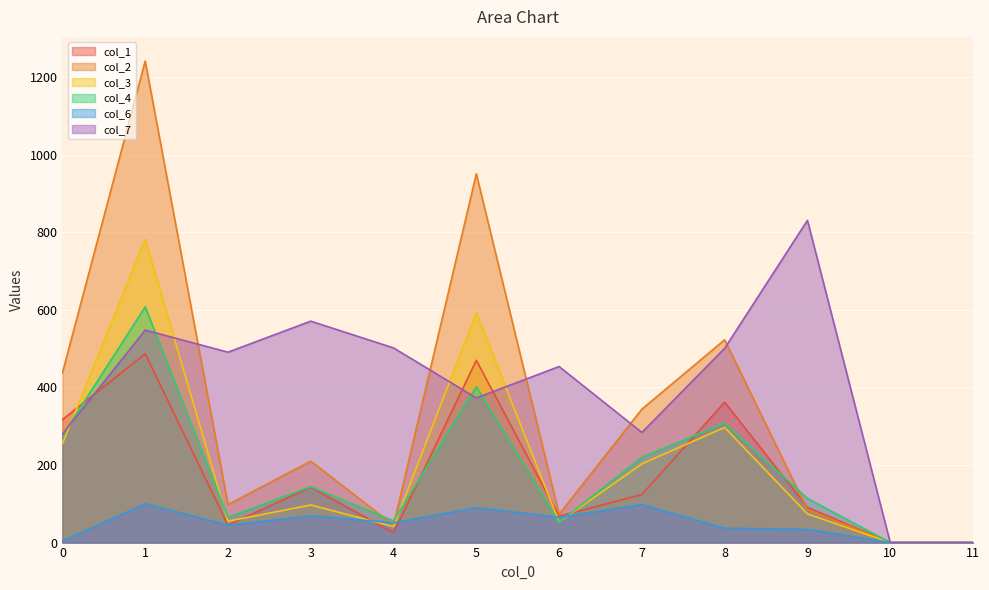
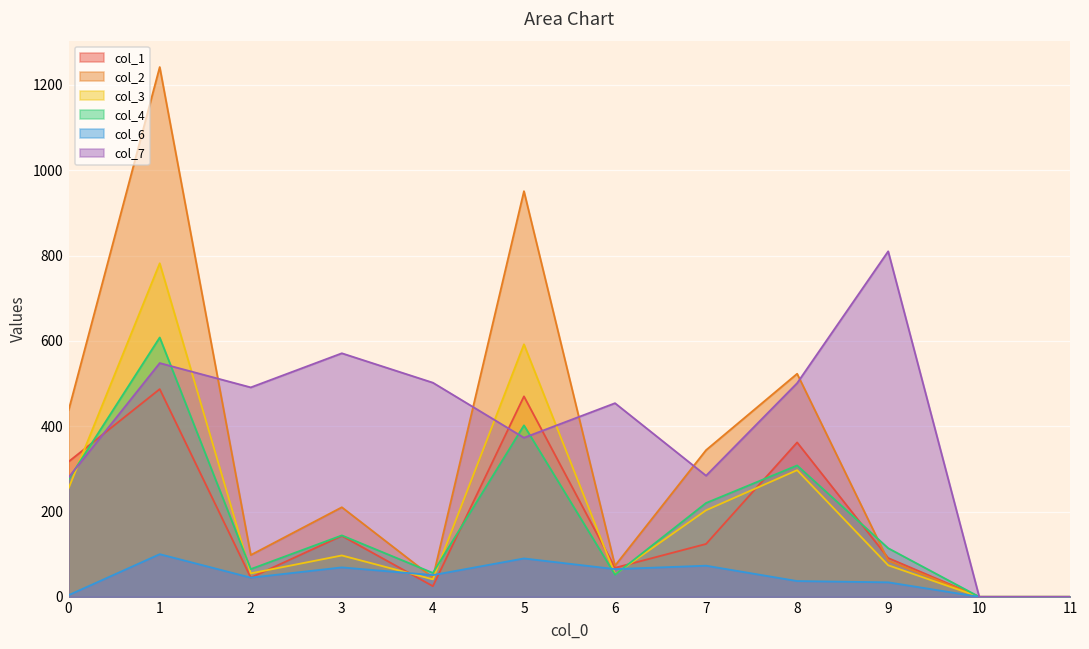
col_6, 7: 100 -> 70
col_7, 9: 830 -> 810
